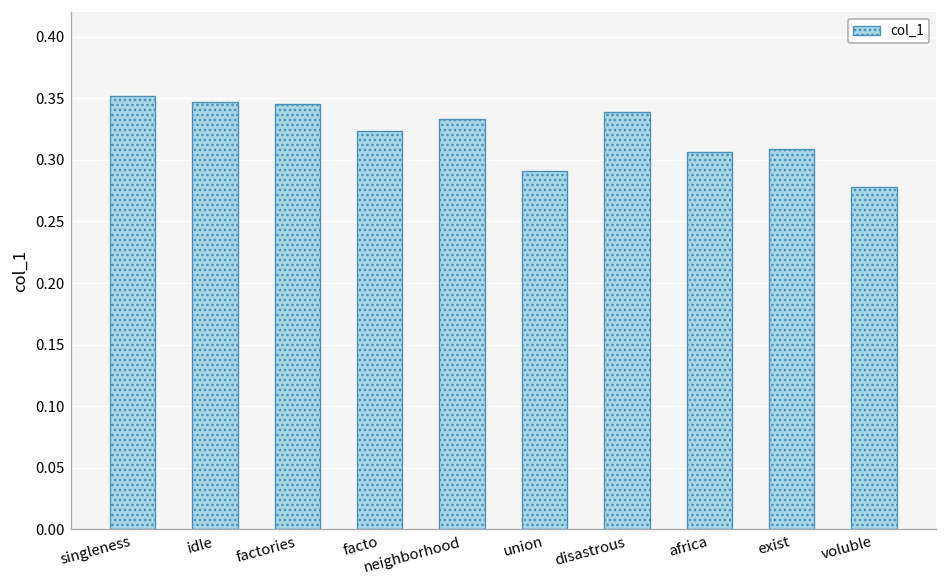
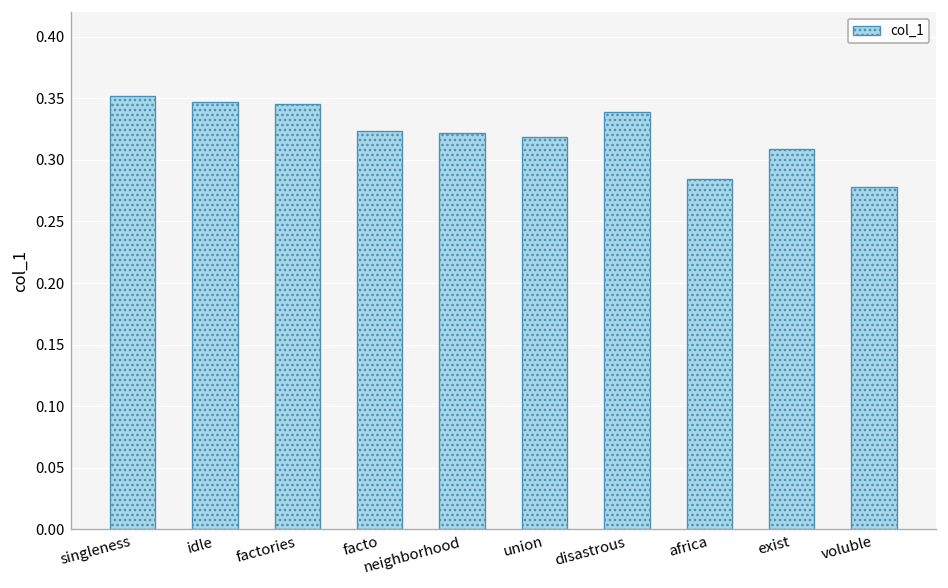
neighborhood: 0.333 -> 0.322
union: 0.291 -> 0.318
africa: 0.307 -> 0.284
